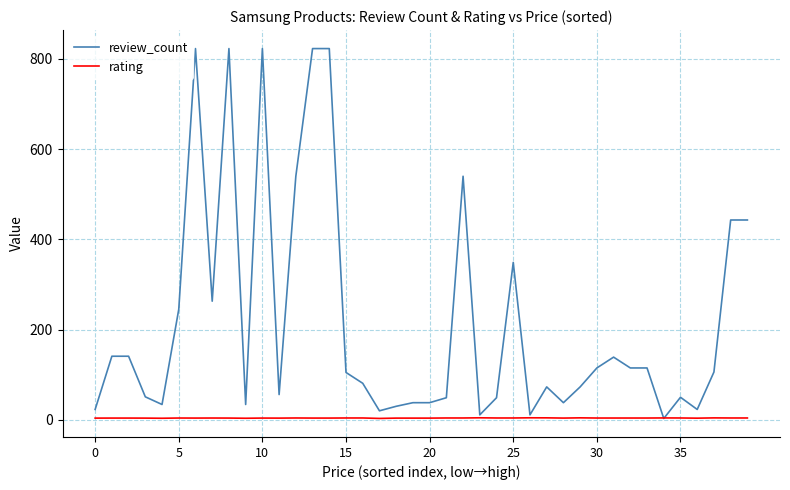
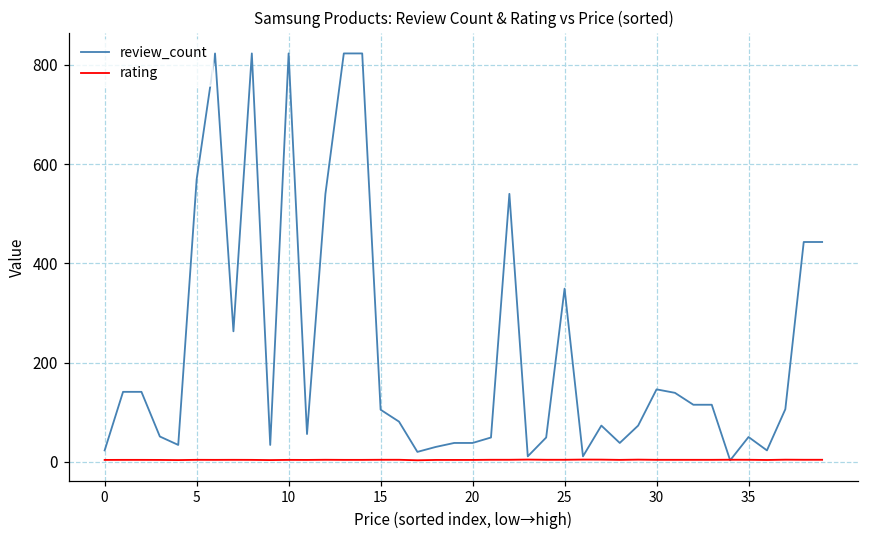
review_count, 5: 250 -> 570
review_count, 30: 120 -> 150
